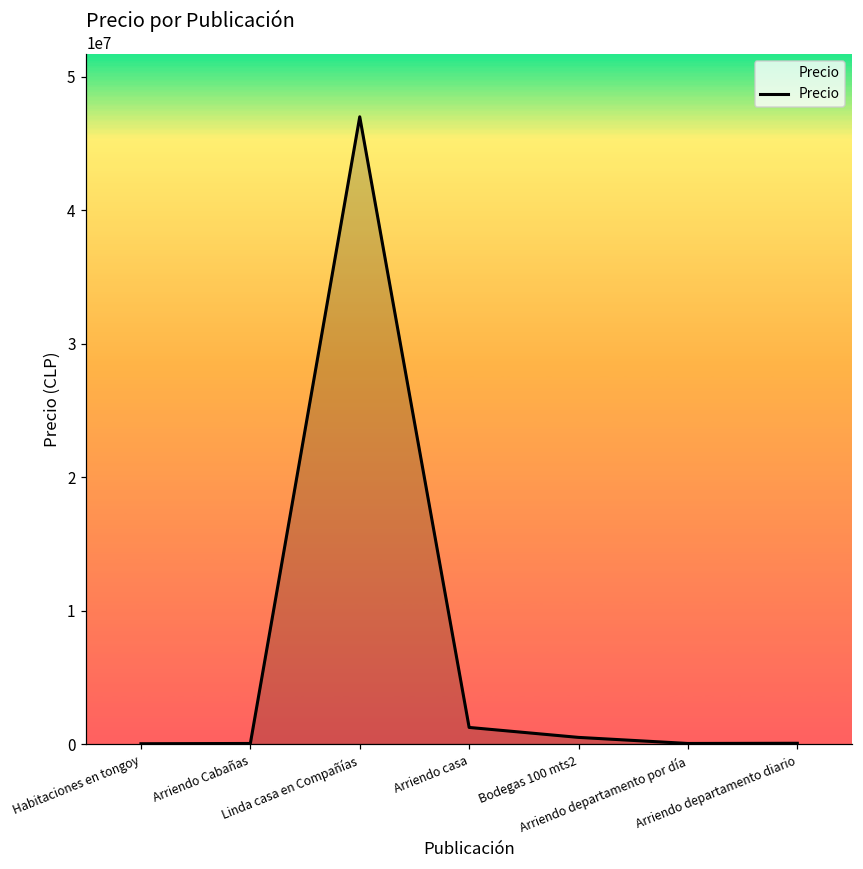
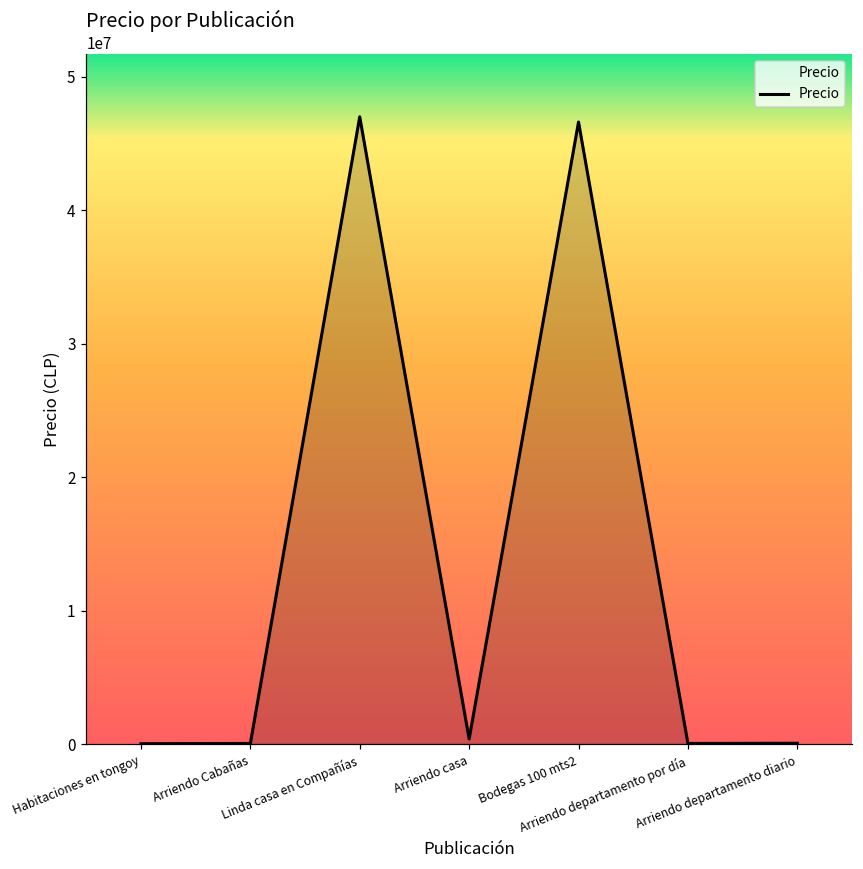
Arriendo casa: 1200000 -> 400000
Bodegas 100 mts2: 500000 -> 46600000
